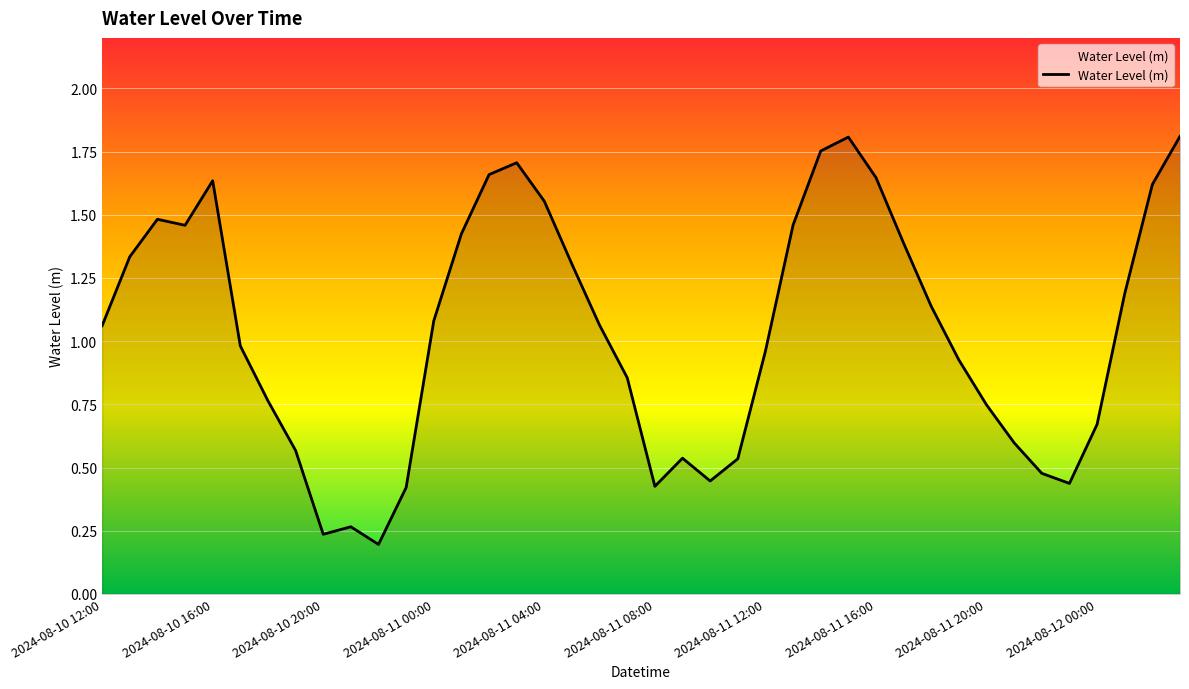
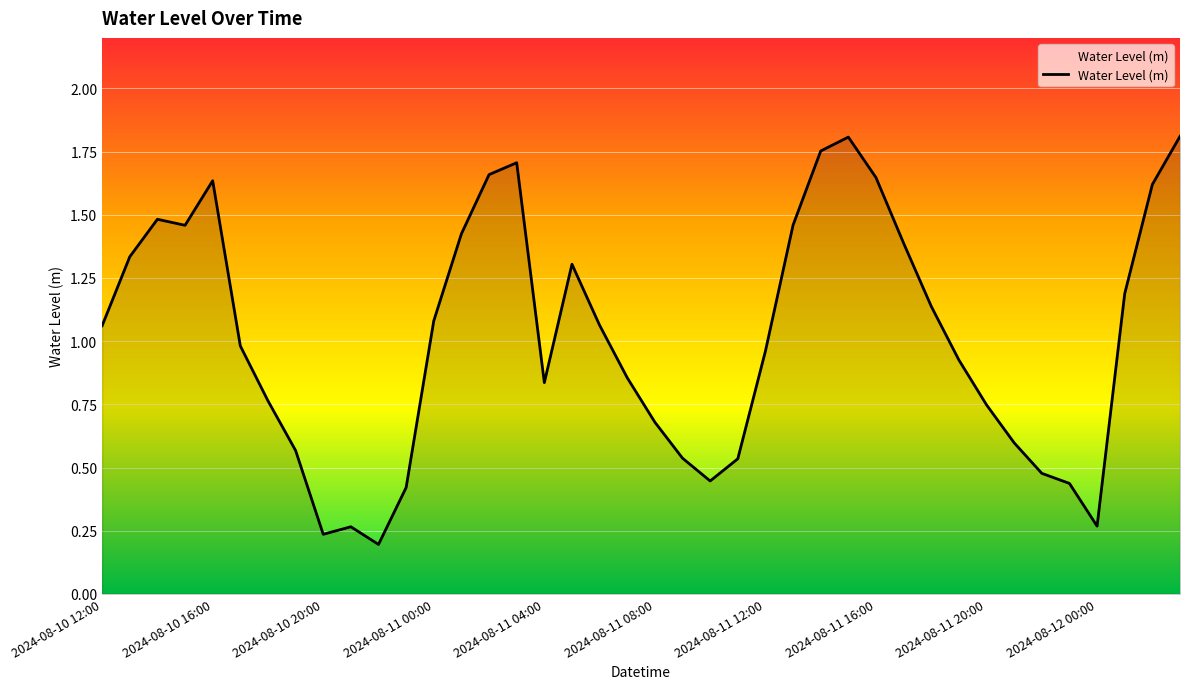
2024-08-11 04:00: 1.55 -> 0.84
2024-08-11 08:00: 0.43 -> 0.68
2024-08-12 00:00: 0.67 -> 0.27
